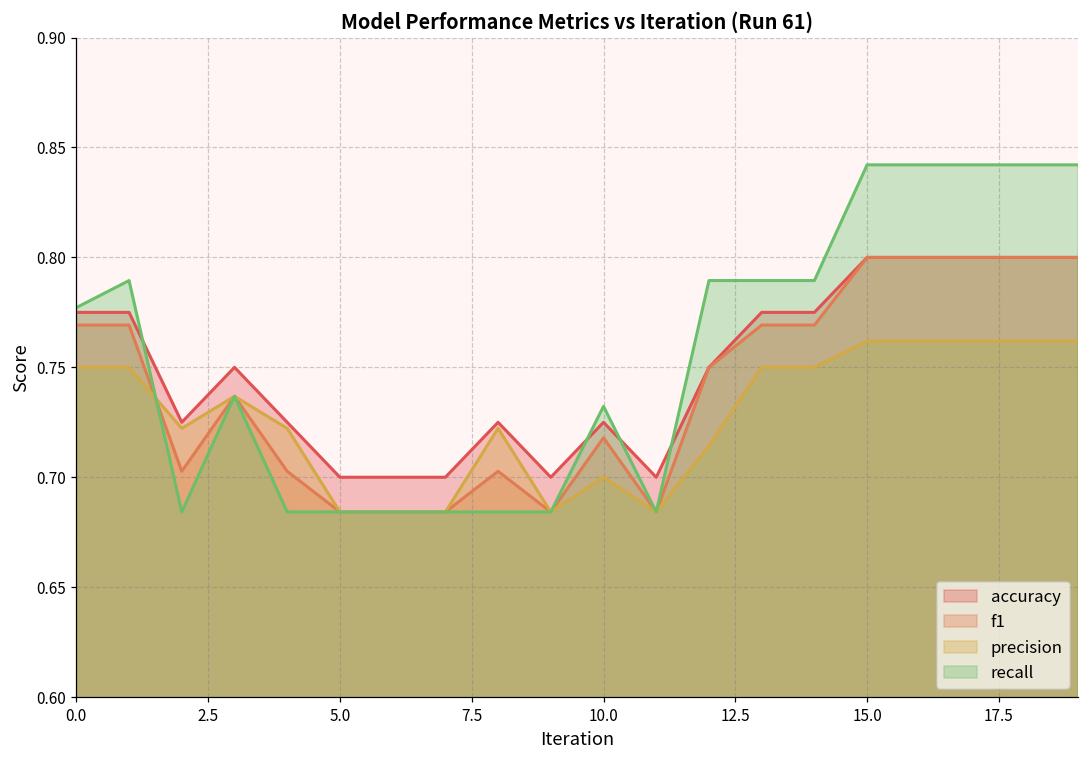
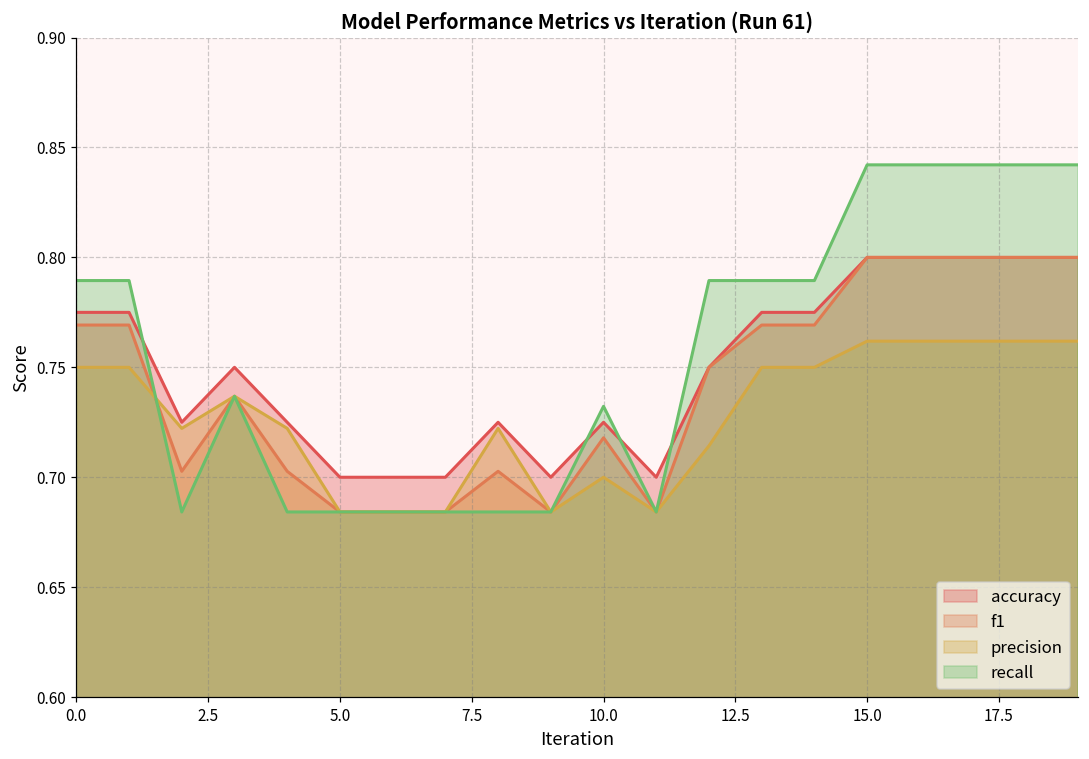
recall, 0.0: 0.777 -> 0.789
